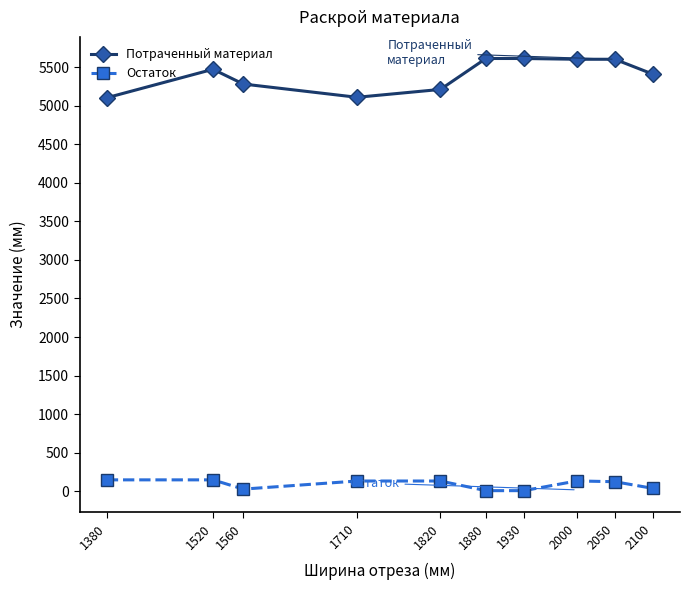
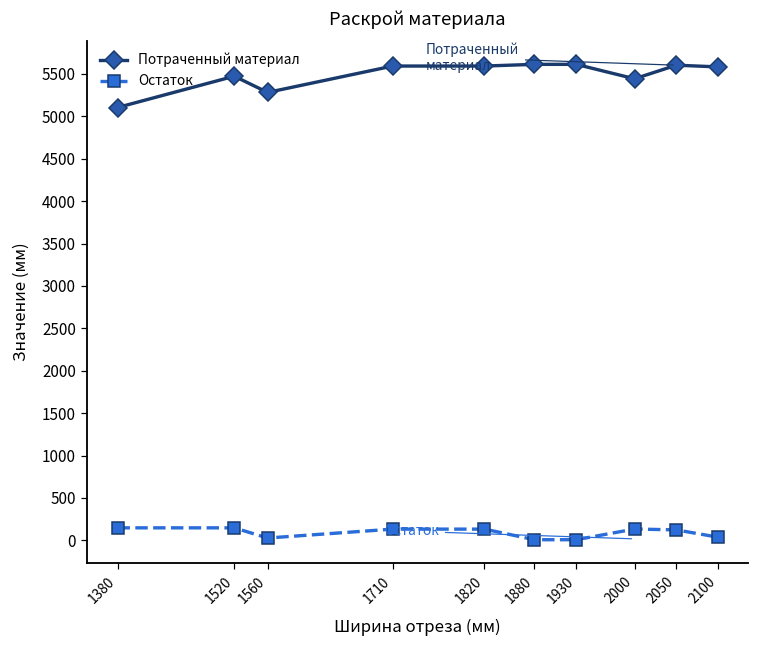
Потраченный материал, 1710: 5100 -> 5600
Потраченный материал, 1820: 5200 -> 5600
Потраченный материал, 2000: 5600 -> 5400
Потраченный материал, 2100: 5400 -> 5600
